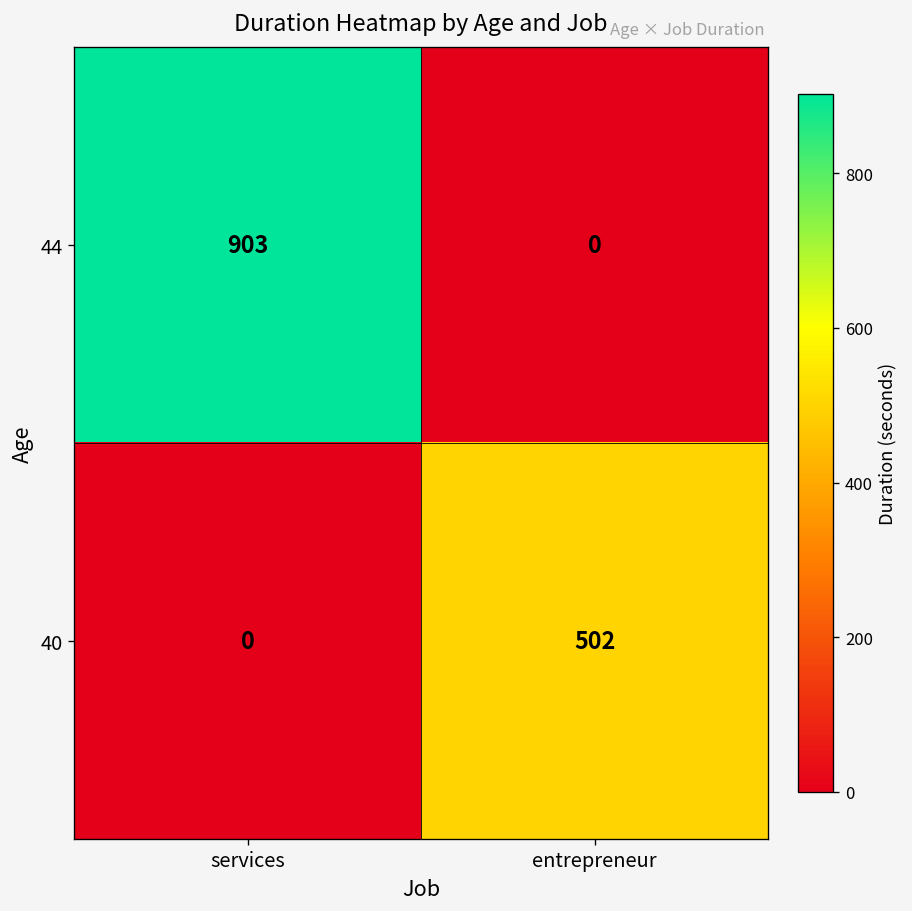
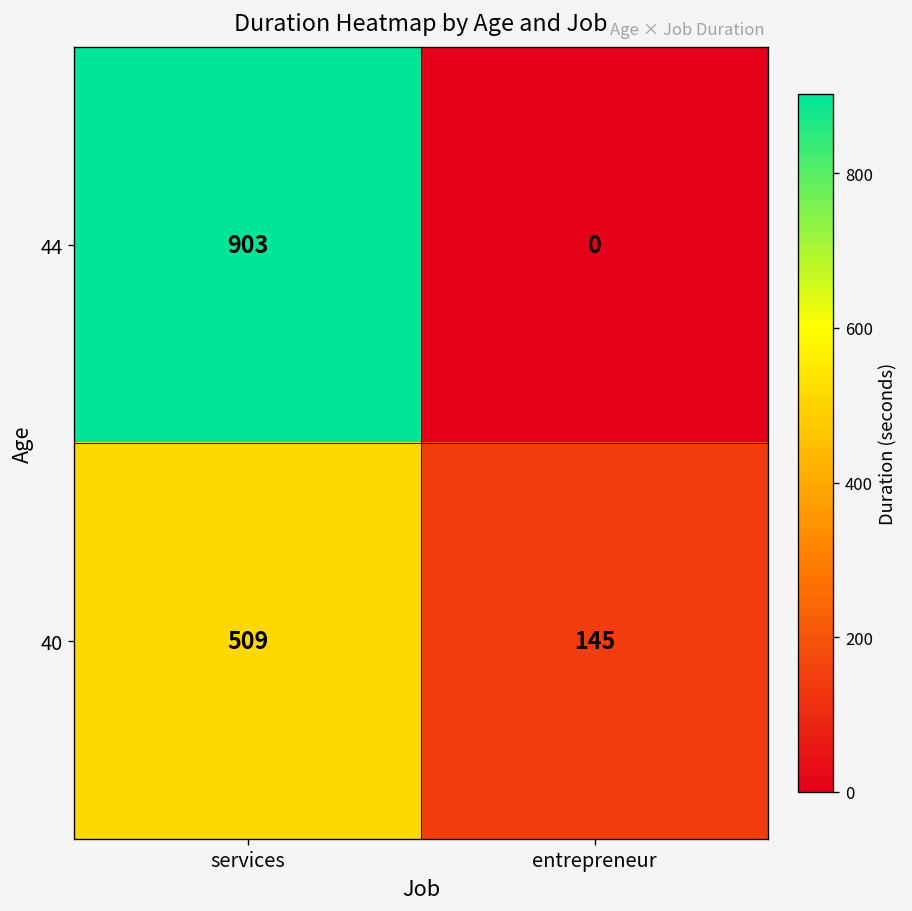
40, services: 0 -> 509
40, entrepreneur: 502 -> 145
